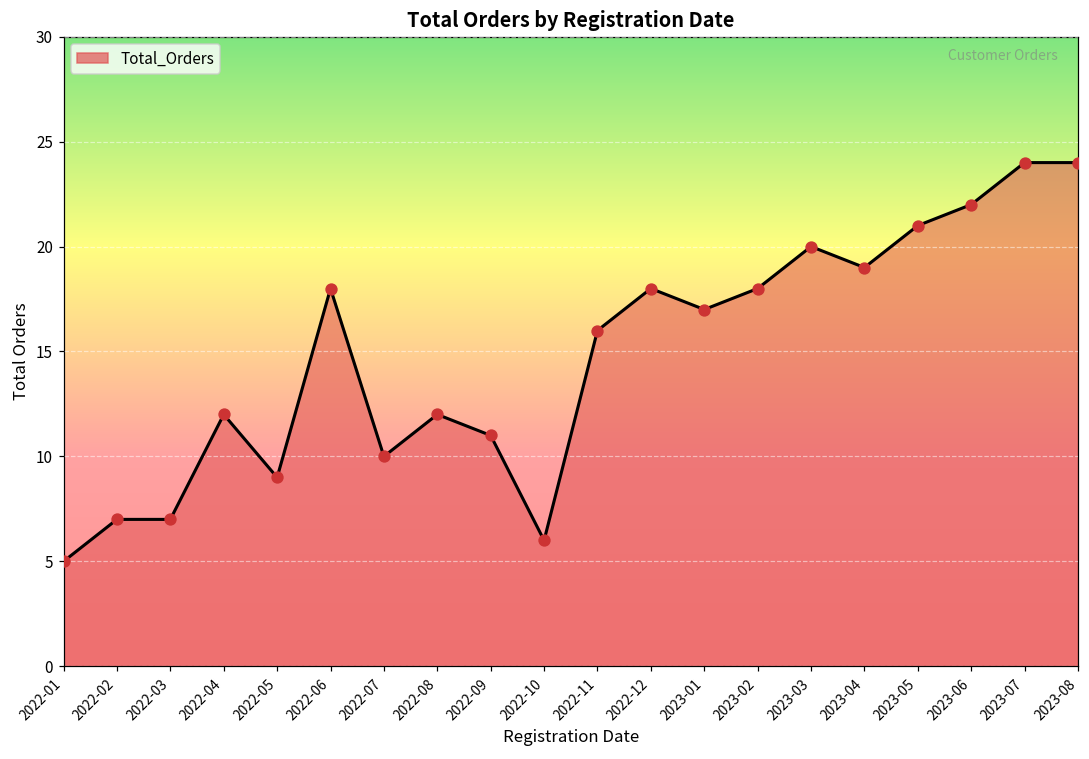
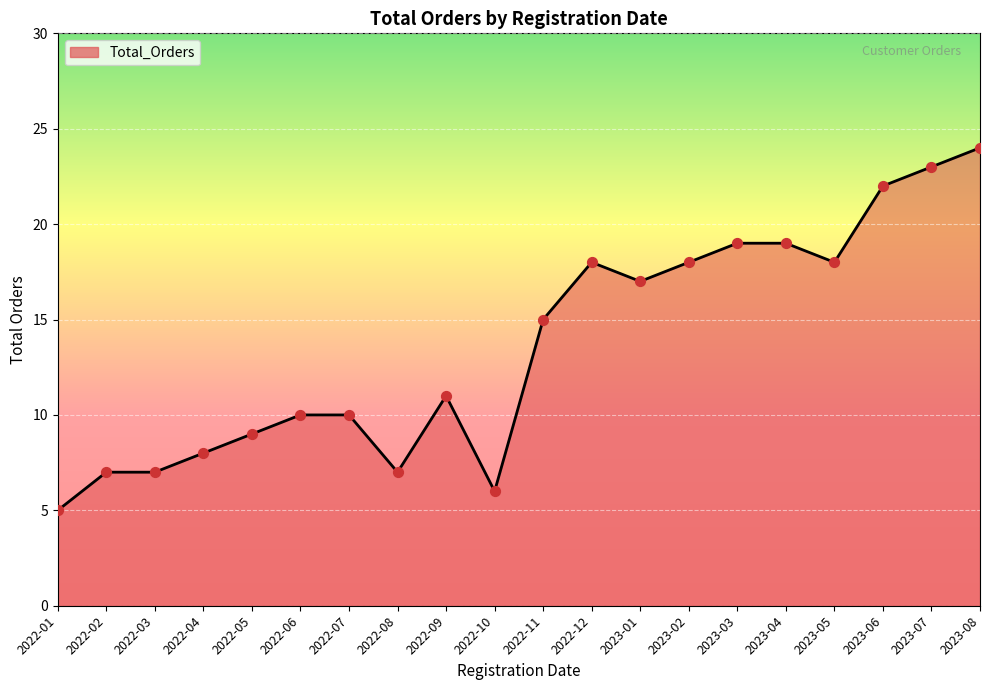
2022-04: 12 -> 8
2022-06: 18 -> 10
2022-08: 12 -> 7
2022-11: 16 -> 15
2023-03: 20 -> 19
2023-05: 21 -> 18
2023-07: 24 -> 23
